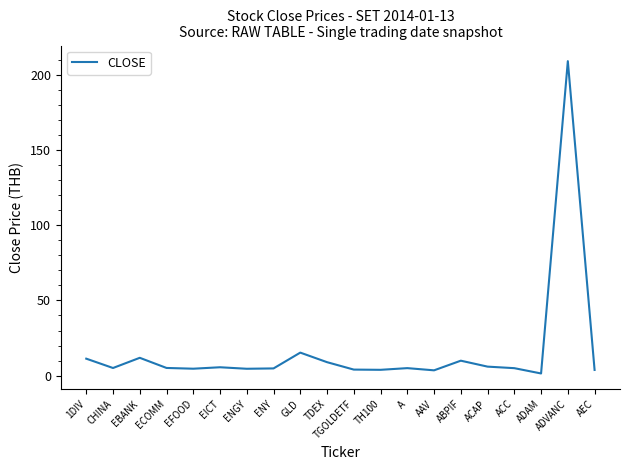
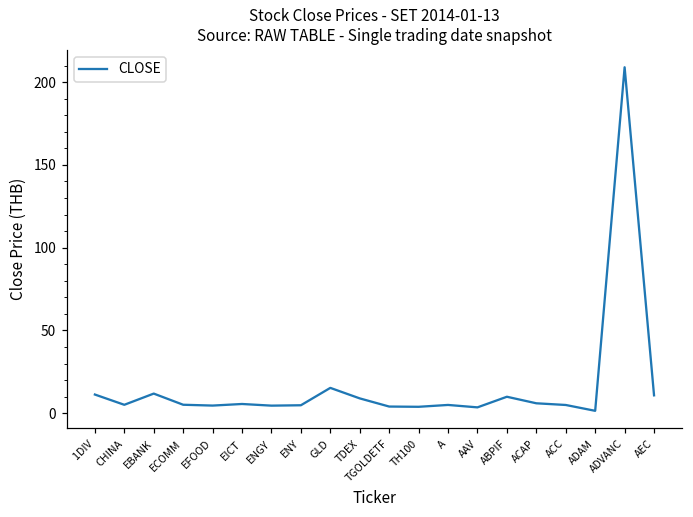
AEC: 4 -> 11
